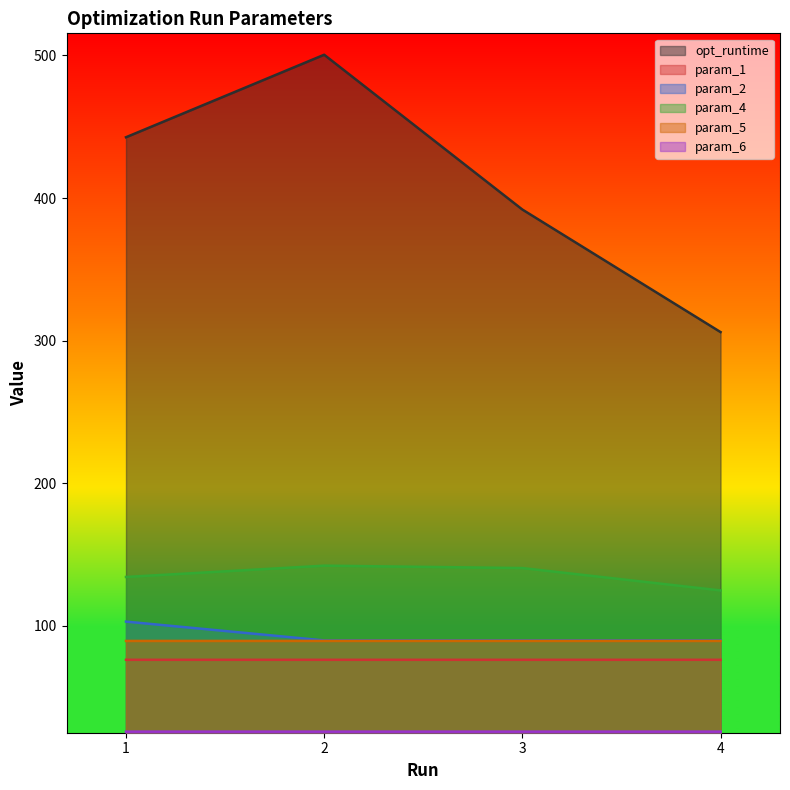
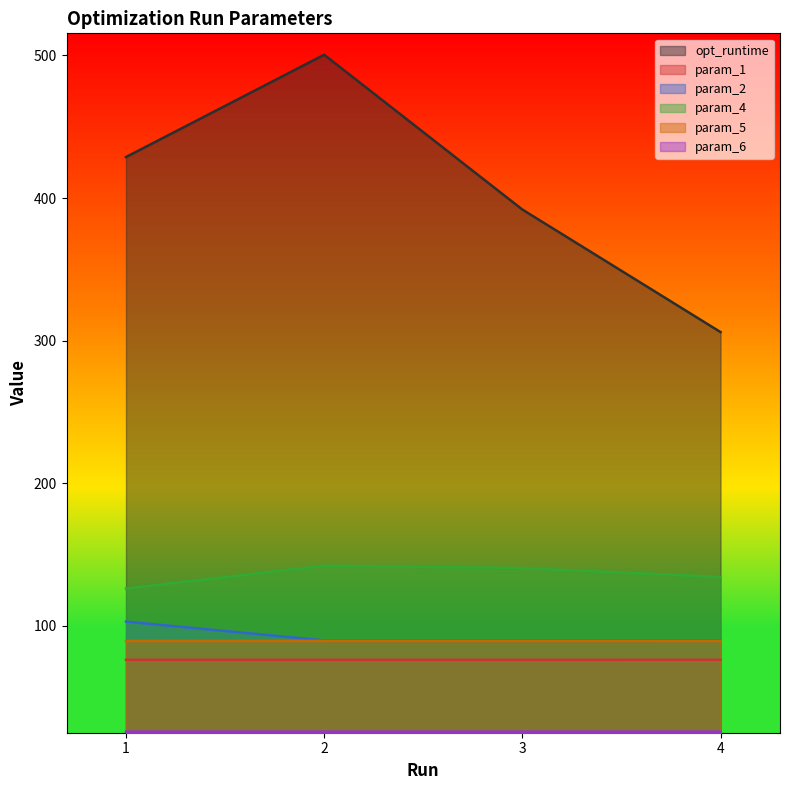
opt_runtime, 1: 443 -> 429
param_4, 1: 134 -> 126
param_4, 4: 125 -> 134
